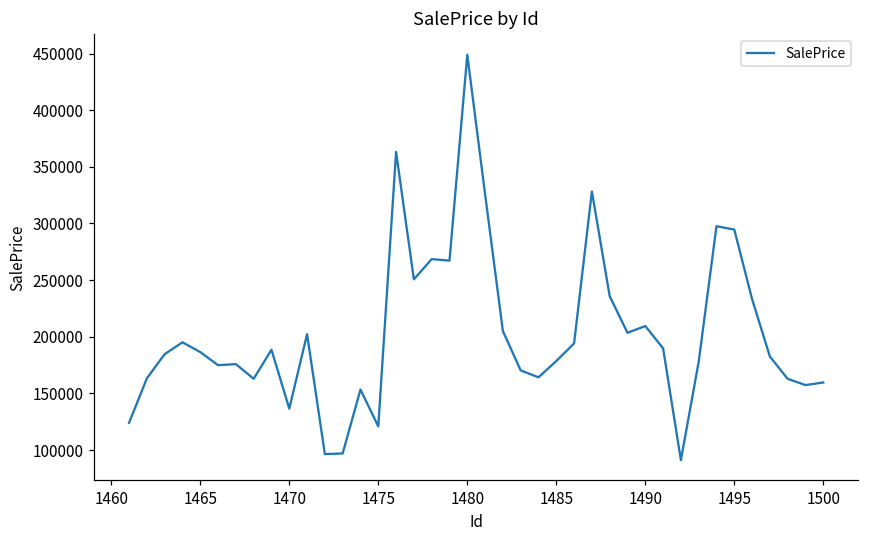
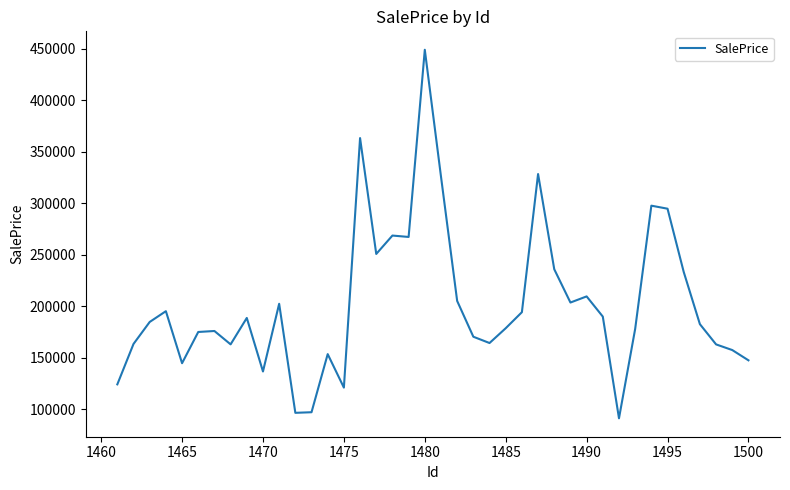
1465: 186000 -> 145000
1500: 160000 -> 147000
